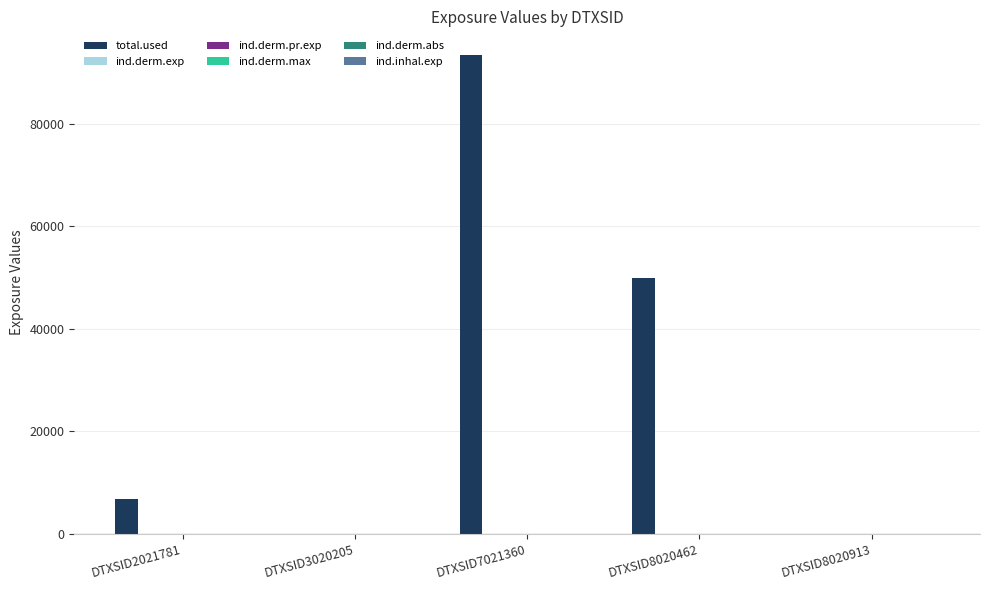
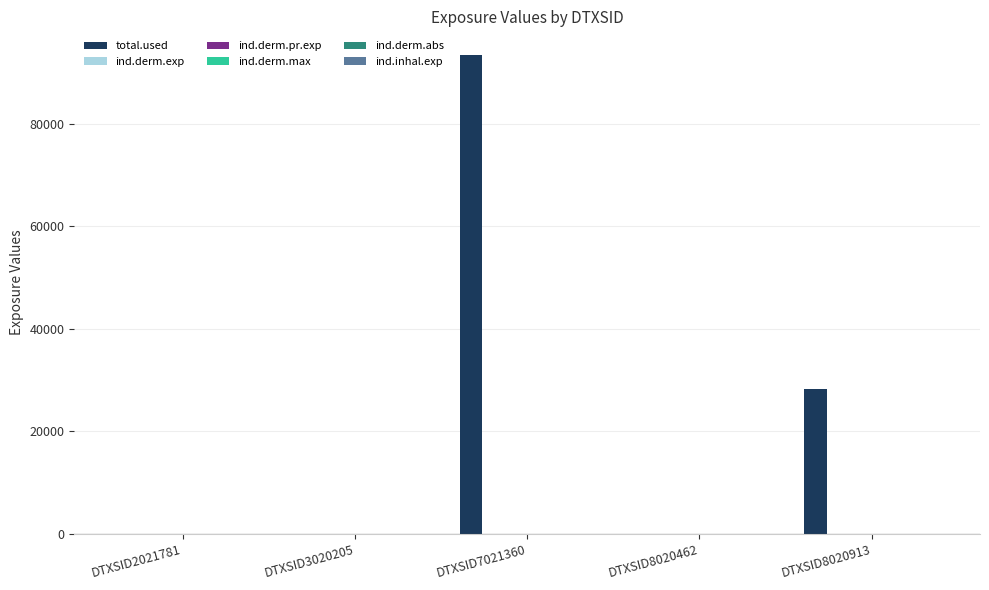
total.used, DTXSID2021781: 7000 -> 0
total.used, DTXSID8020462: 50000 -> 0
total.used, DTXSID8020913: 0 -> 28000
